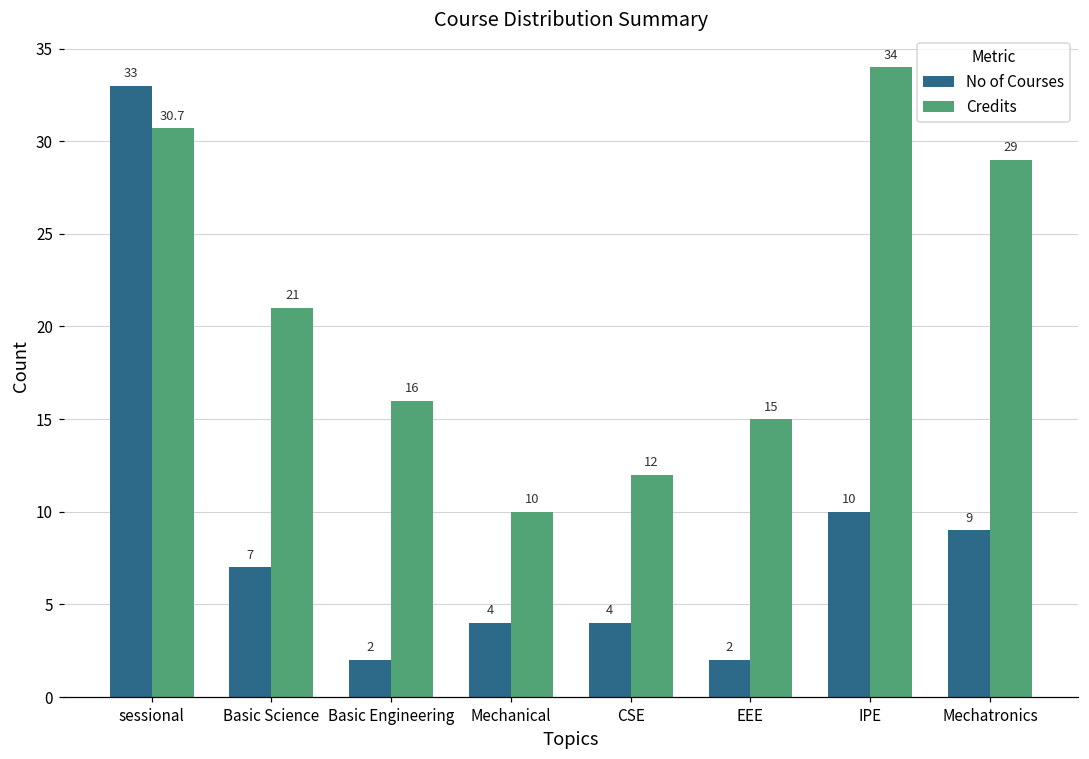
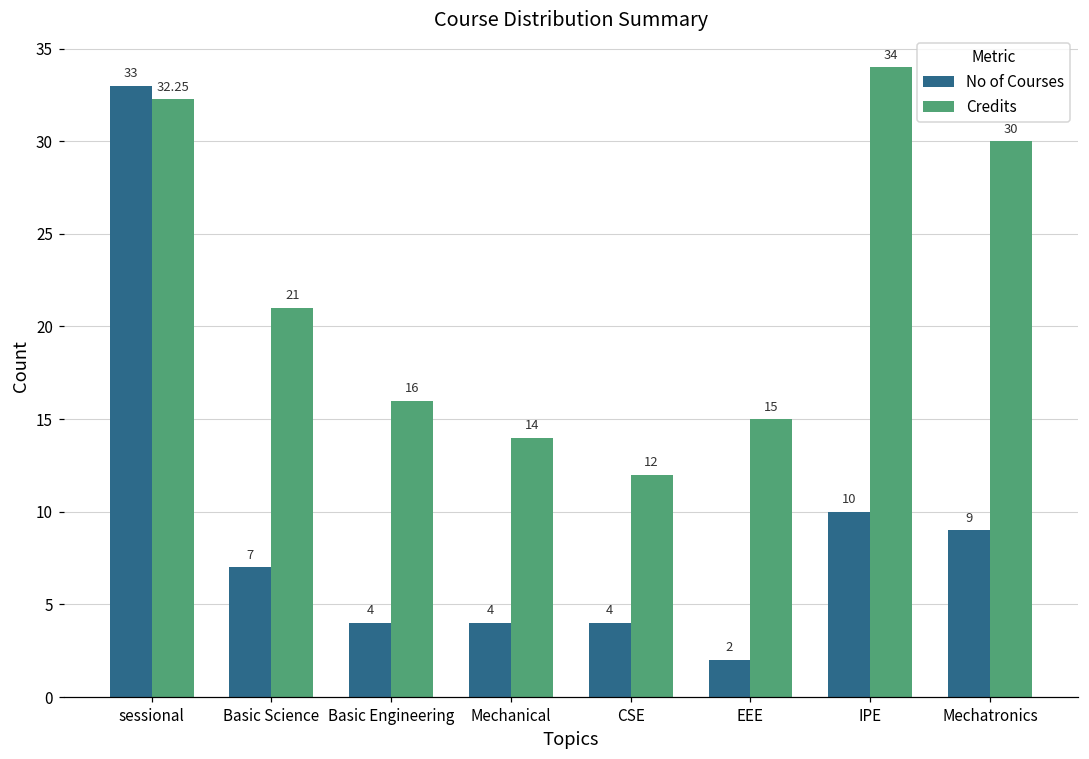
Credits, sessional: 30.7 -> 32.25
No of Courses, Basic Engineering: 2 -> 4
Credits, Mechanical: 10 -> 14
Credits, Mechatronics: 29 -> 30
